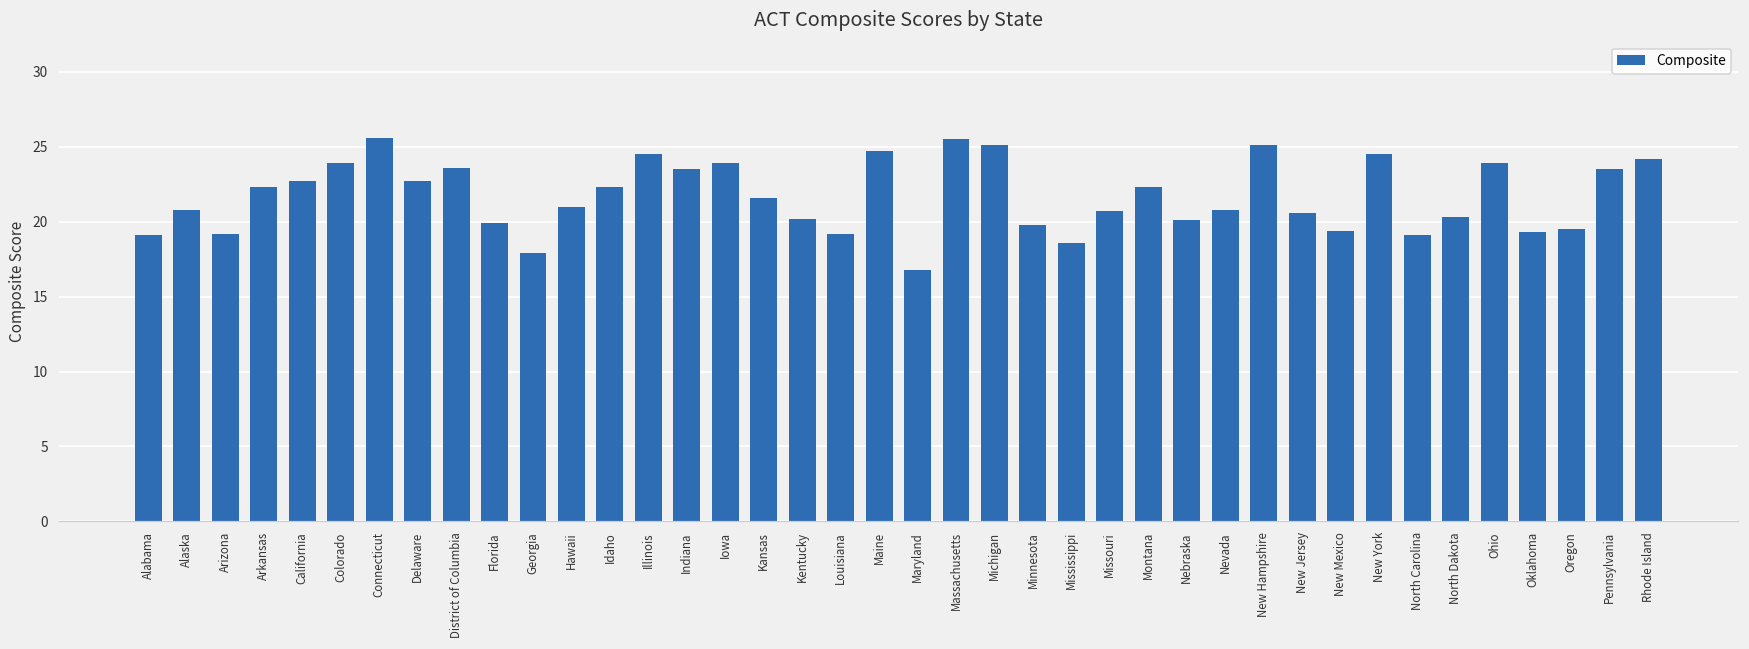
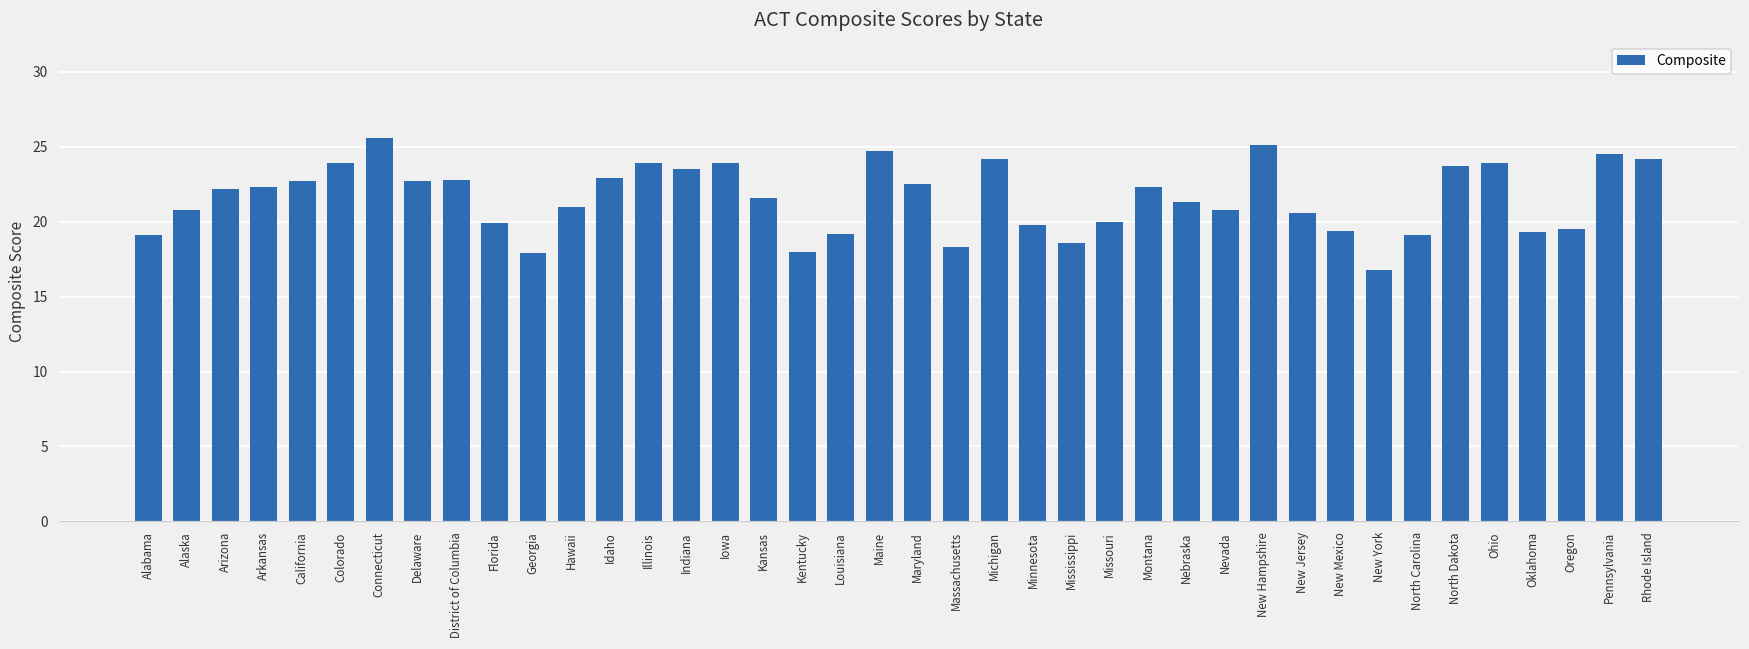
Arizona: 19.2 -> 22.2
District of Columbia: 23.6 -> 22.8
Idaho: 22.3 -> 22.9
Illinois: 24.5 -> 23.9
Kentucky: 20.2 -> 18.0
Maryland: 16.8 -> 22.5
Massachusetts: 25.5 -> 18.3
Michigan: 25.1 -> 24.2
Missouri: 20.7 -> 20.0
Nebraska: 20.1 -> 21.3
New York: 24.5 -> 16.8
North Dakota: 20.3 -> 23.7
Pennsylvania: 23.5 -> 24.5
